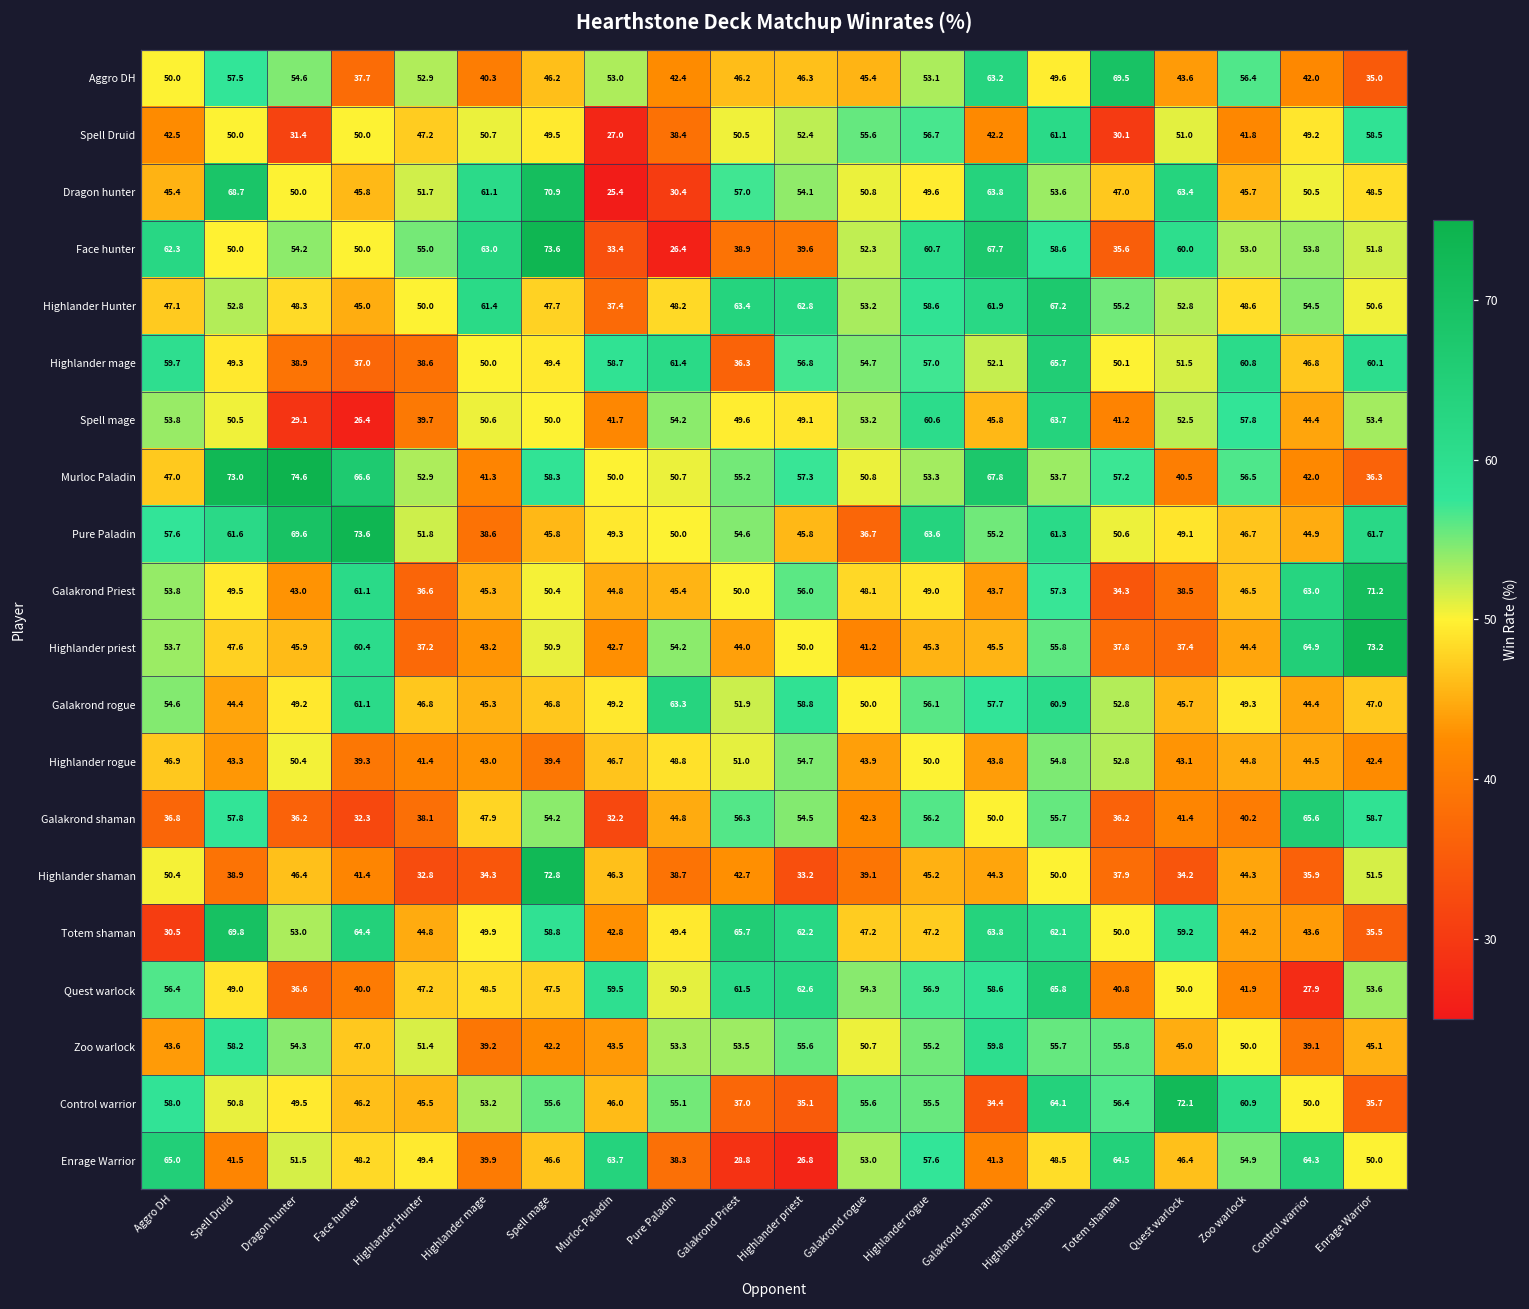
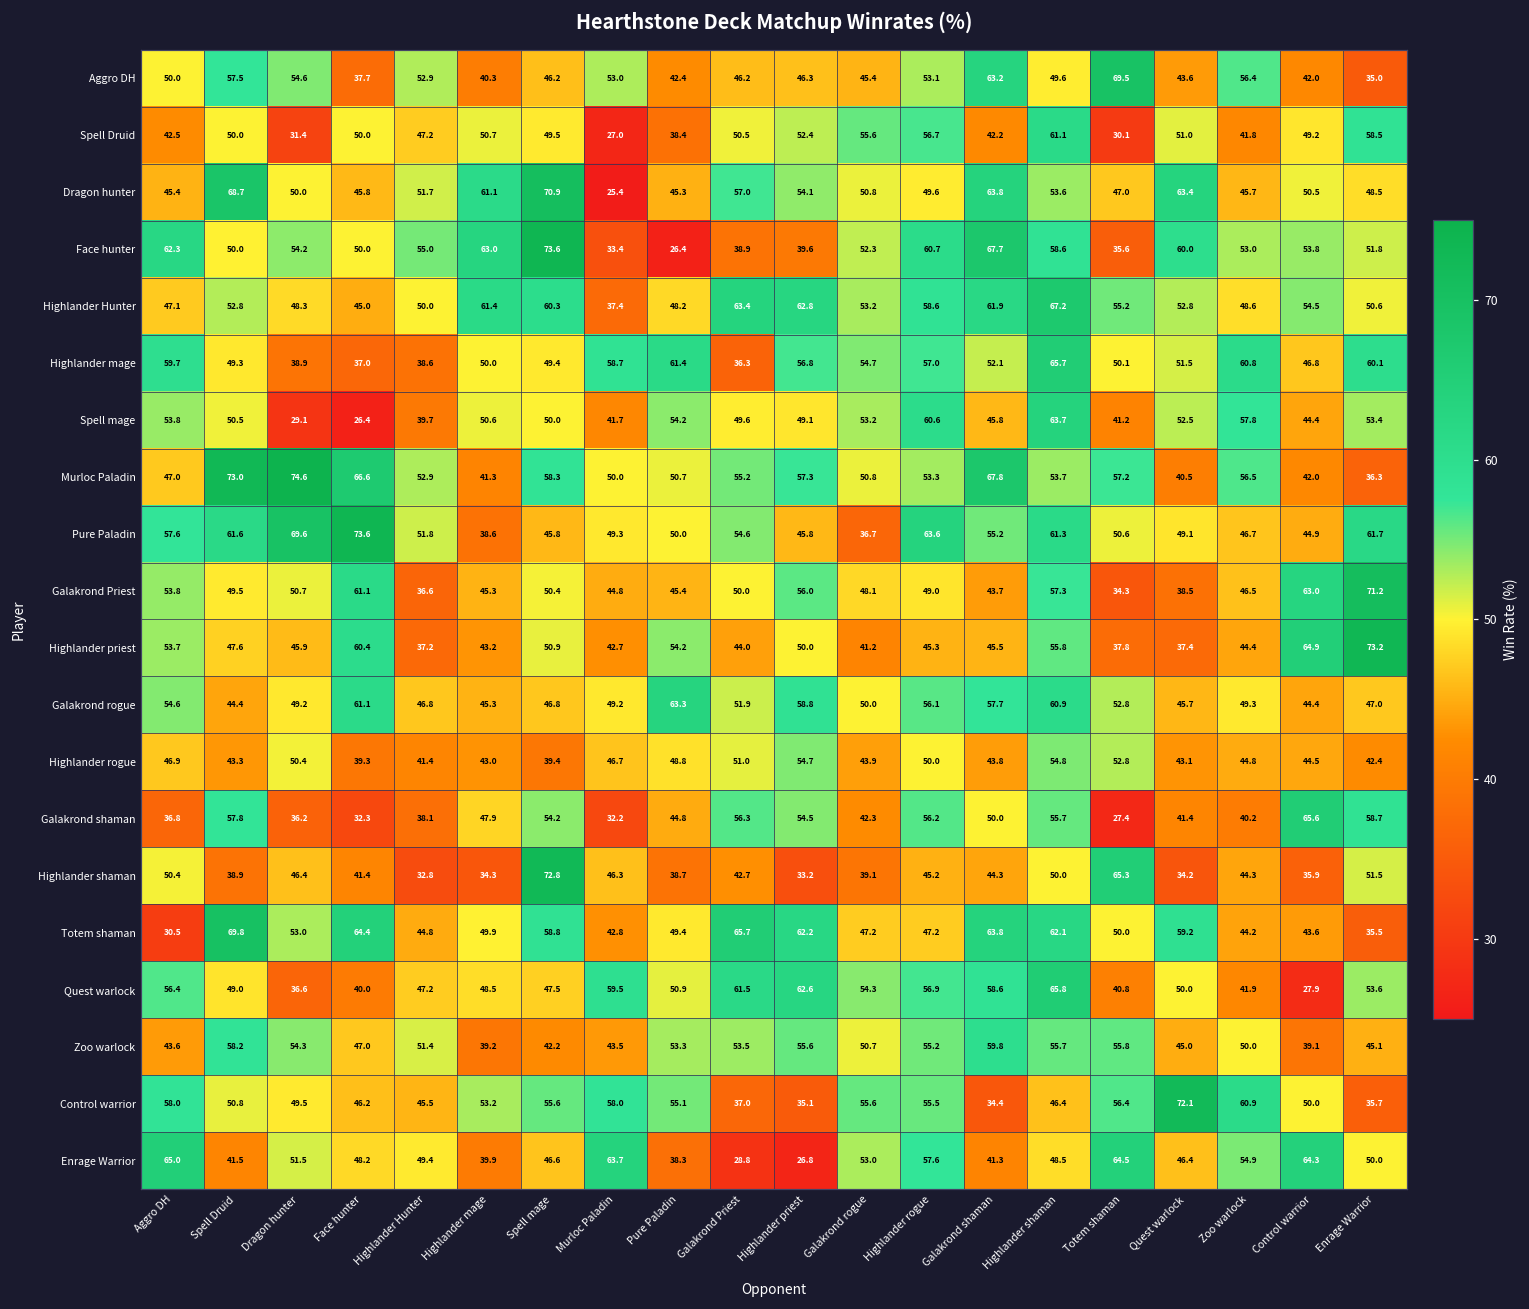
Dragon hunter, Pure Paladin: 30.4 -> 45.3
Highlander Hunter, Spell mage: 47.7 -> 60.3
Galakrond Priest, Dragon hunter: 43.0 -> 50.7
Galakrond shaman, Totem shaman: 36.2 -> 27.4
Highlander shaman, Totem shaman: 37.9 -> 65.3
Control warrior, Murloc Paladin: 46.0 -> 58.0
Control warrior, Highlander shaman: 64.1 -> 46.4
